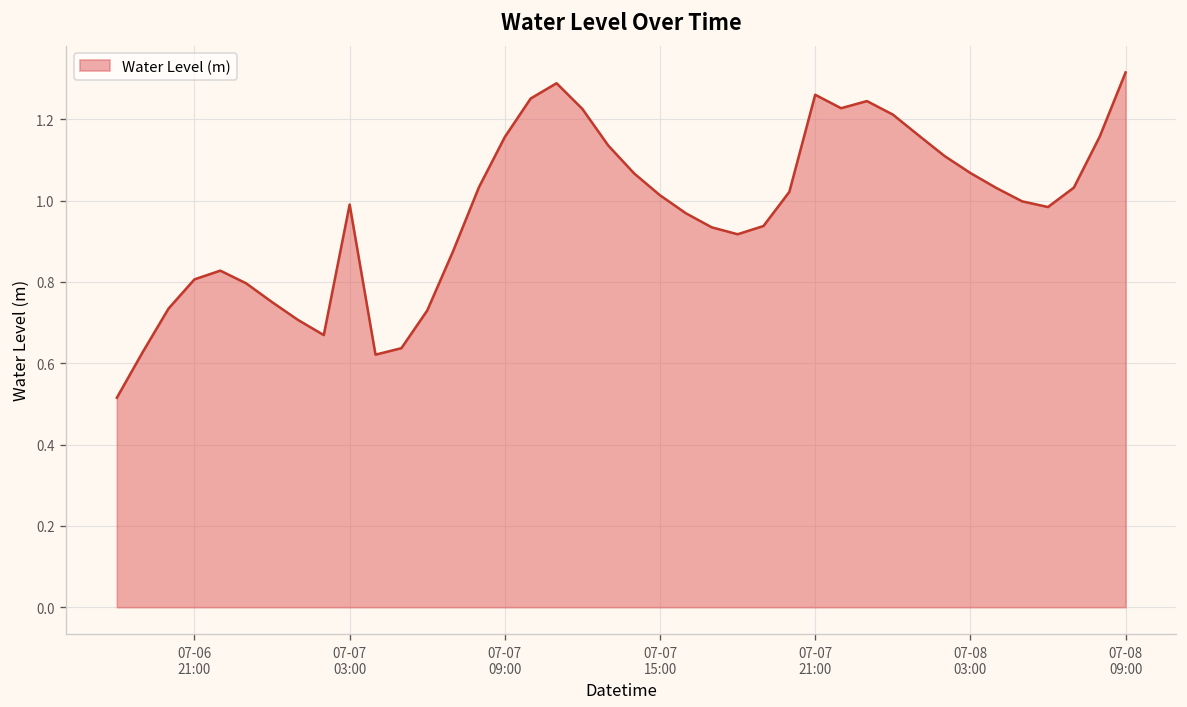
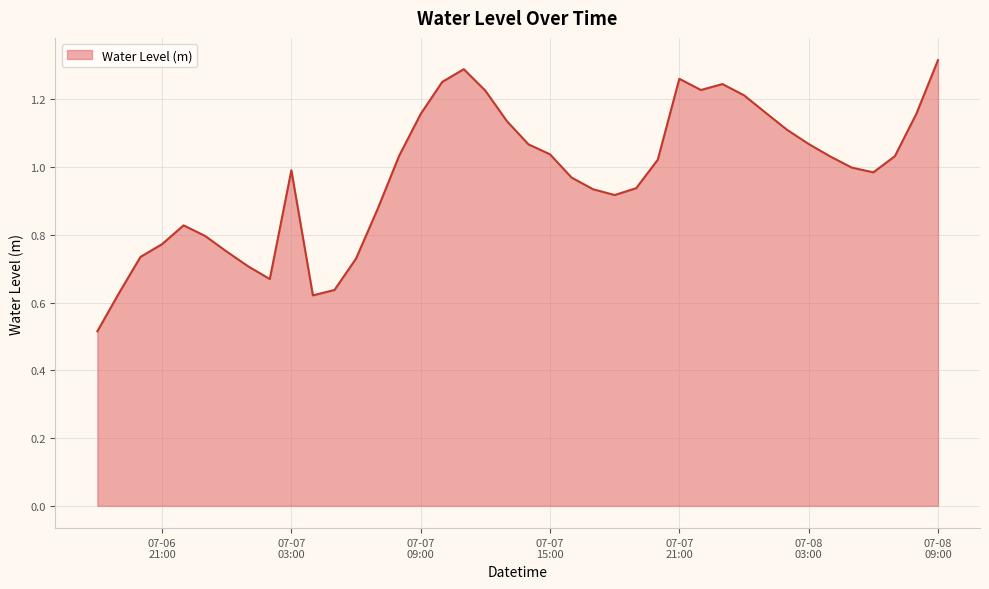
07-06 21:00: 0.81 -> 0.77
07-07 15:00: 1.01 -> 1.04
